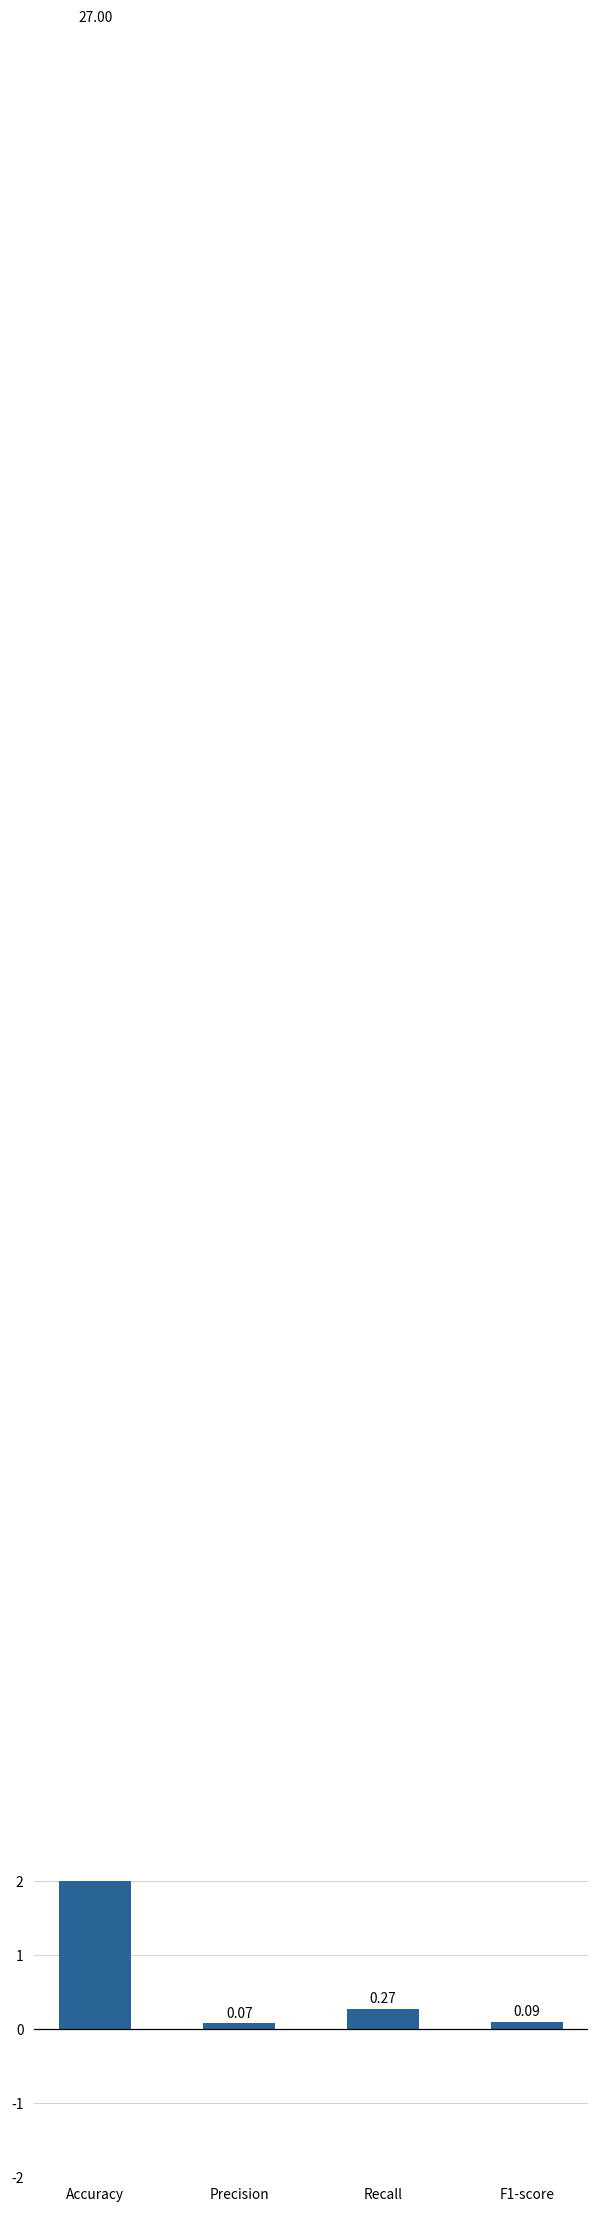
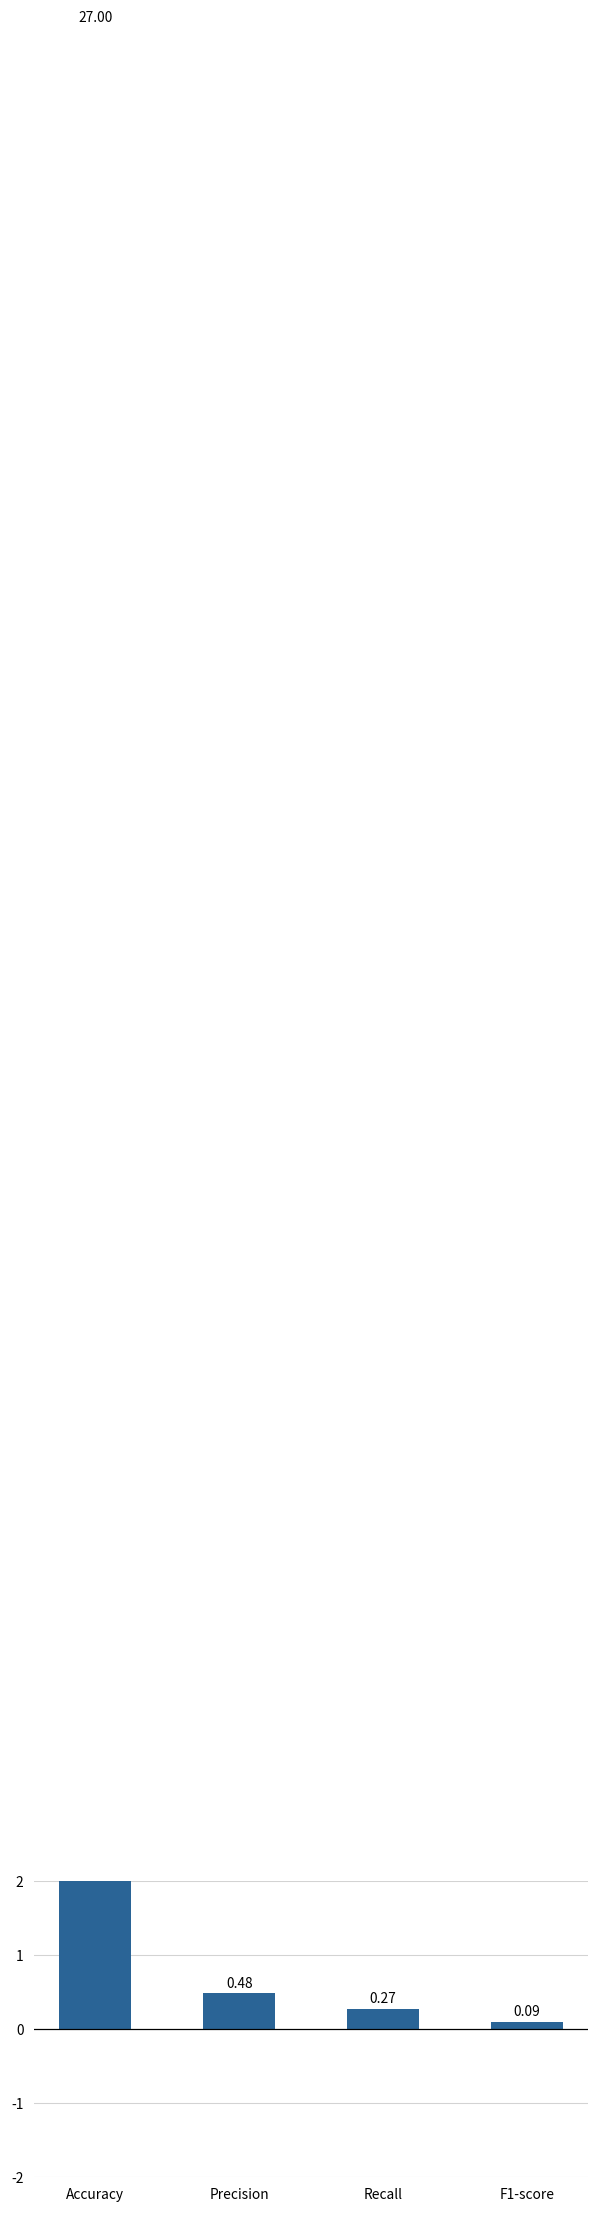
Precision: 0.07 -> 0.48
